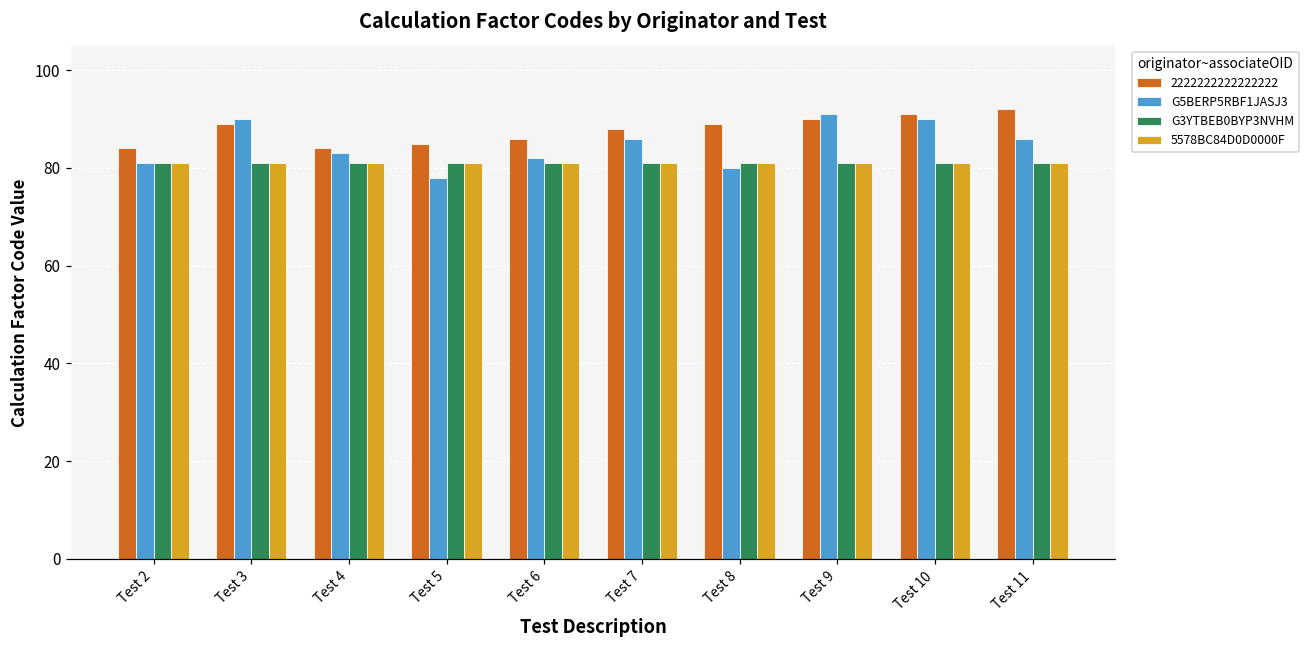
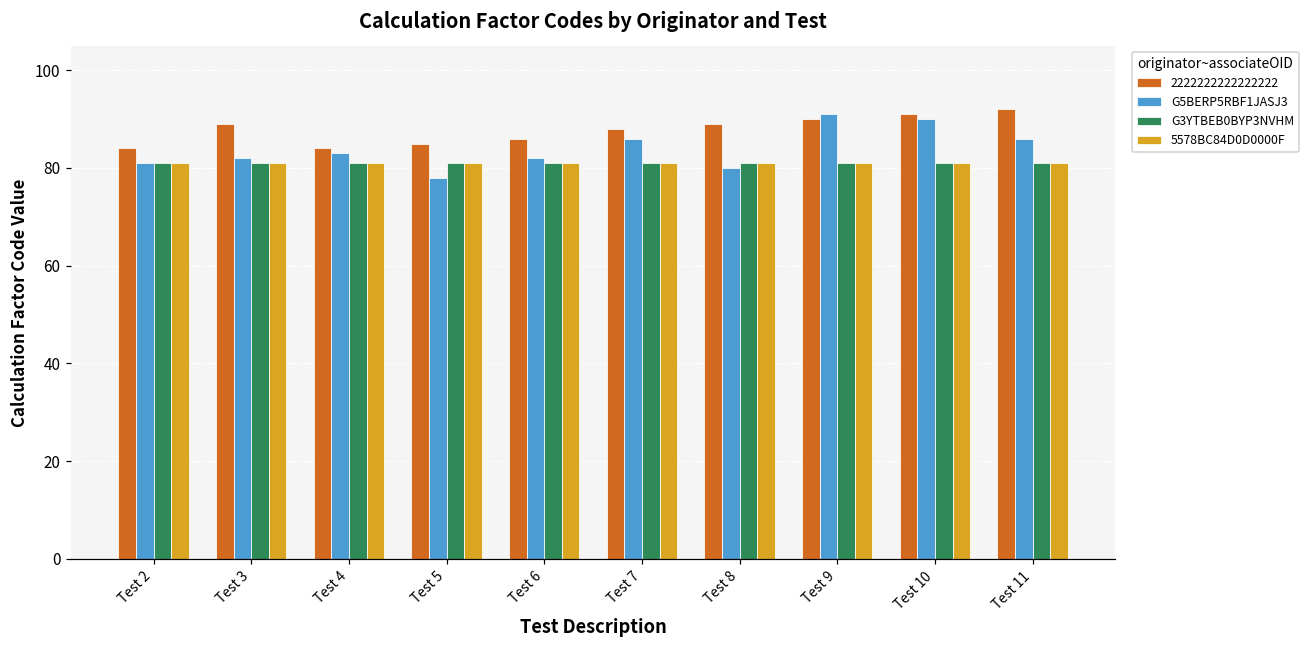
G5BERP5RBF1JASJ3, Test 3: 90 -> 82
